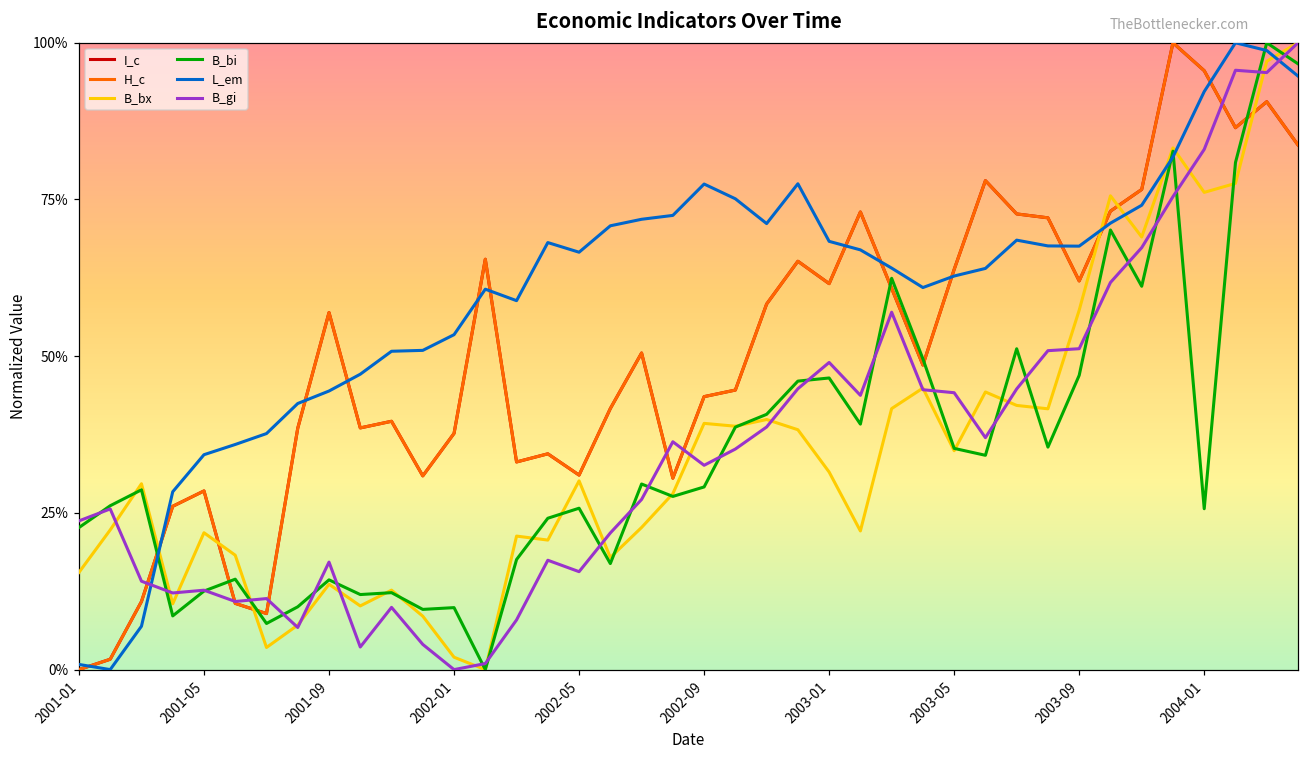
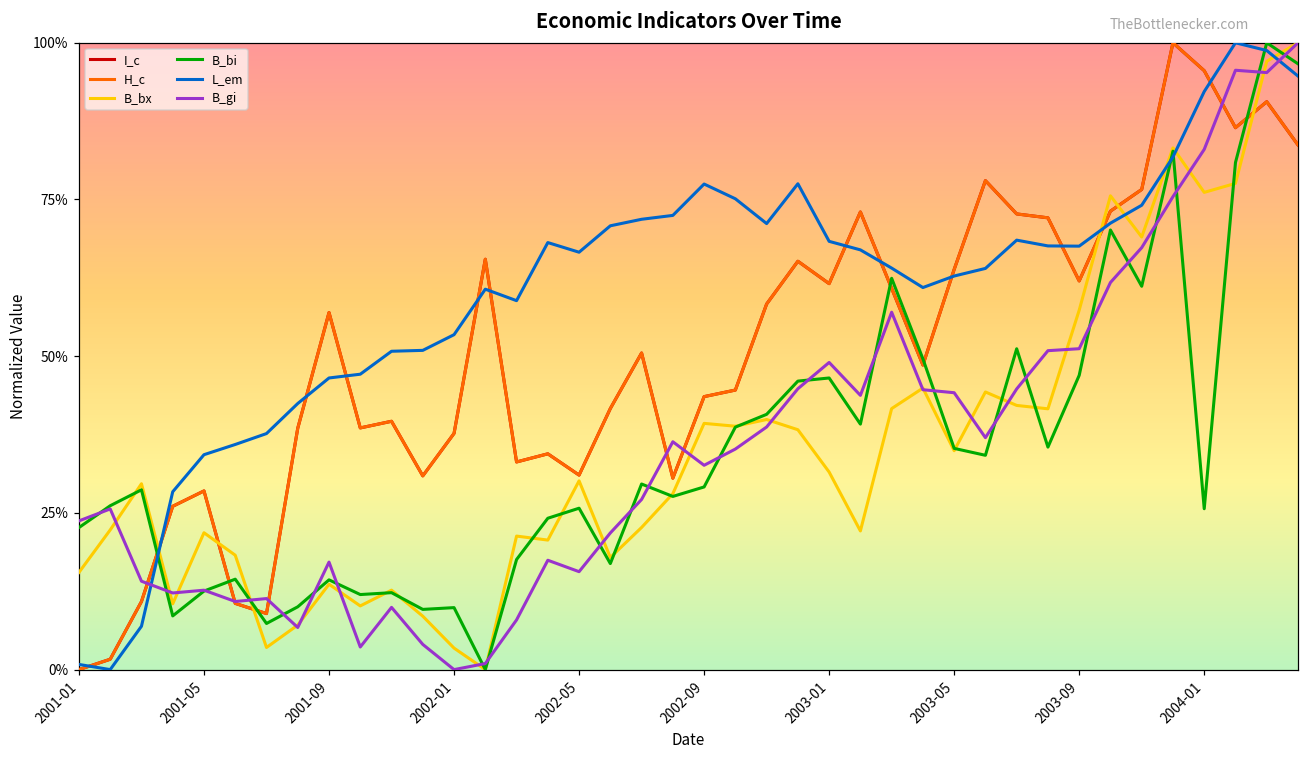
L_em, 2001-09: 44% -> 47%
B_bx, 2002-01: 2% -> 3%
